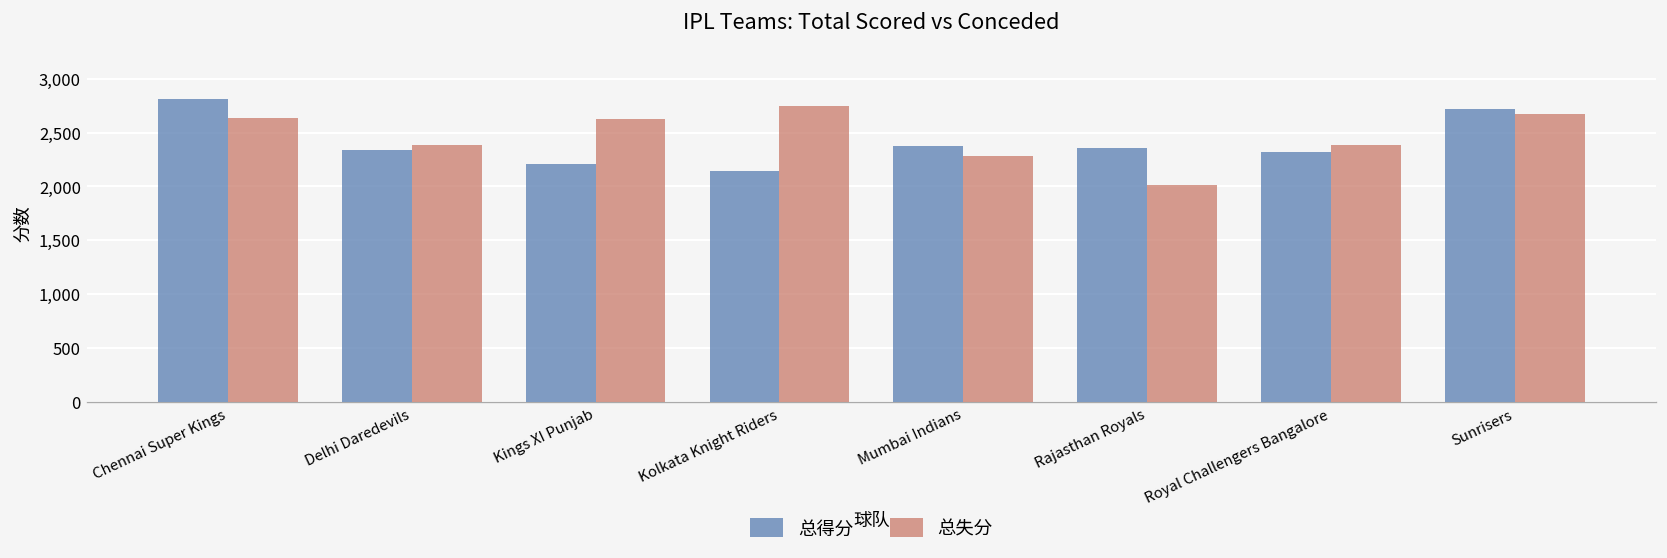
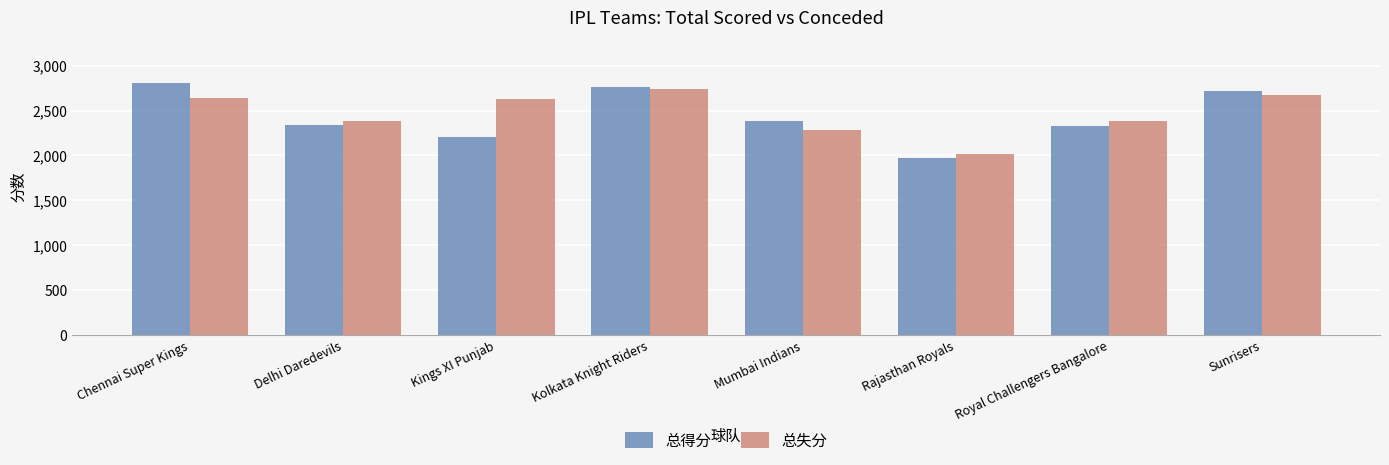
总得分, Kolkata Knight Riders: 2,100 -> 2,800
总得分, Rajasthan Royals: 2,400 -> 2,000
